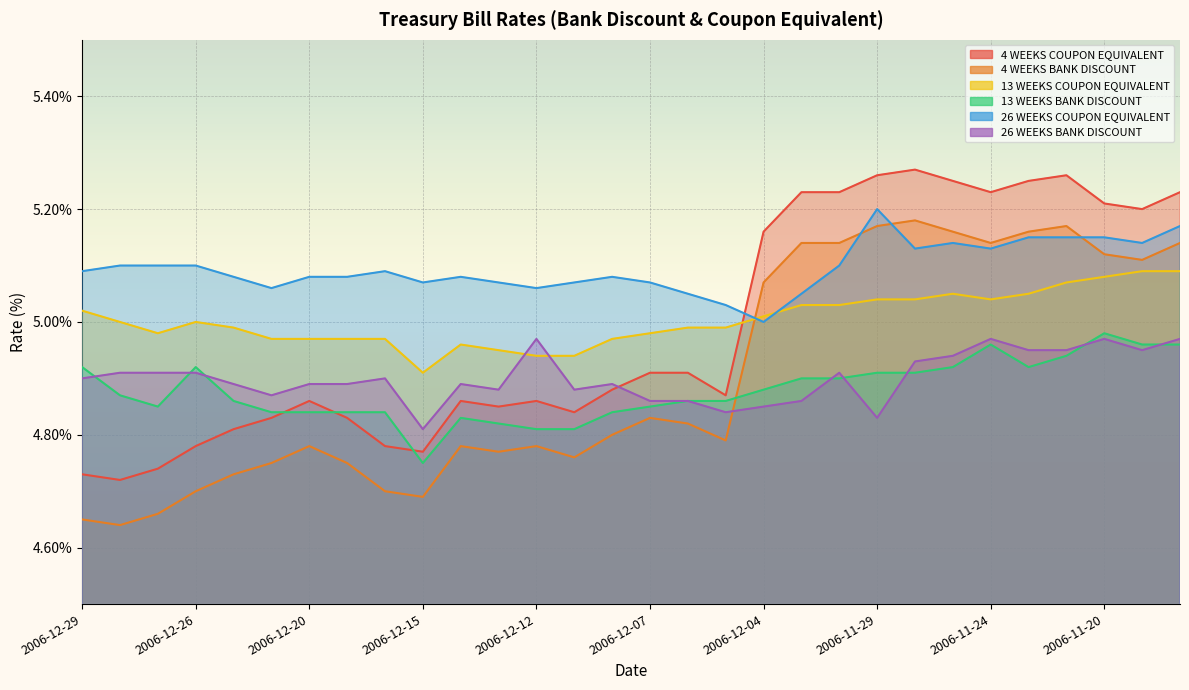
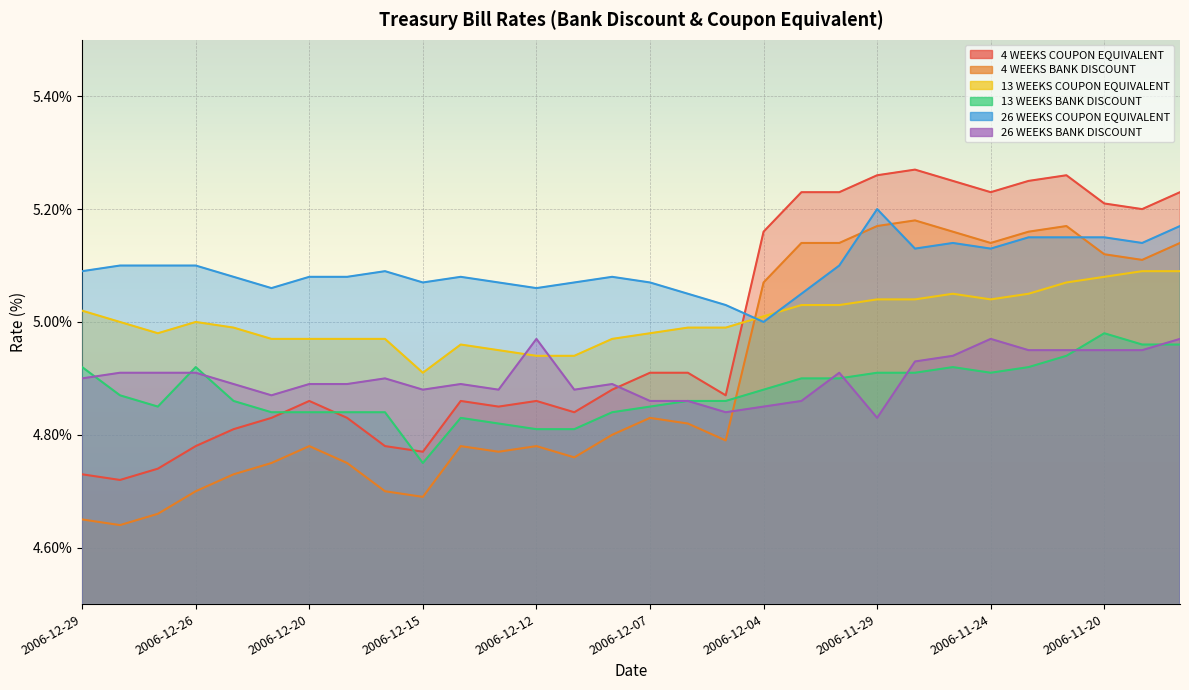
26 WEEKS BANK DISCOUNT, 2006-12-15: 4.81% -> 4.88%
13 WEEKS BANK DISCOUNT, 2006-11-24: 4.96% -> 4.91%
26 WEEKS BANK DISCOUNT, 2006-11-20: 4.97% -> 4.95%
